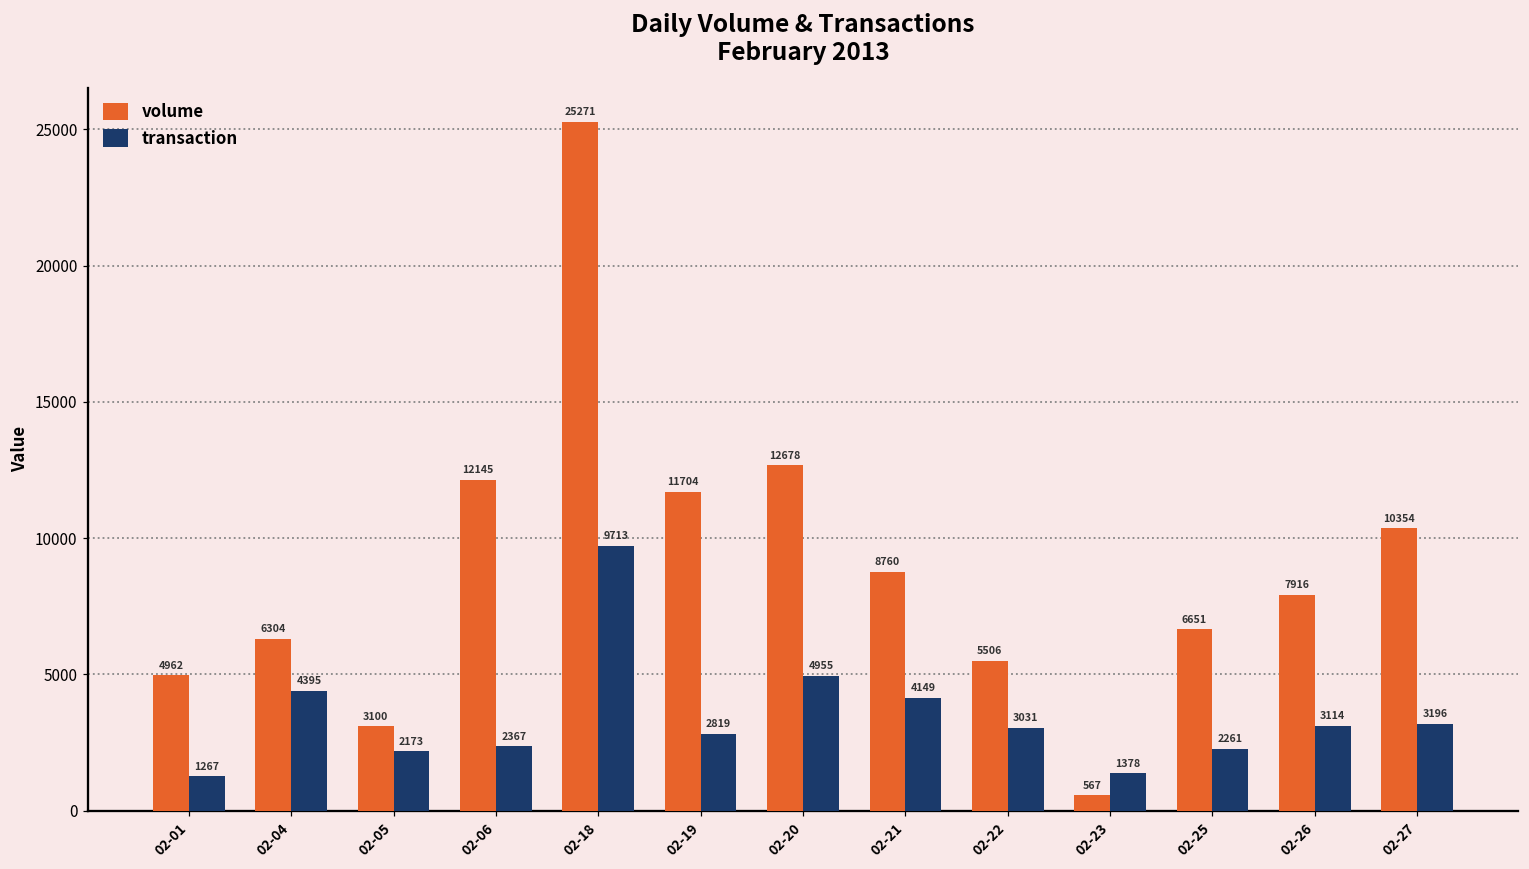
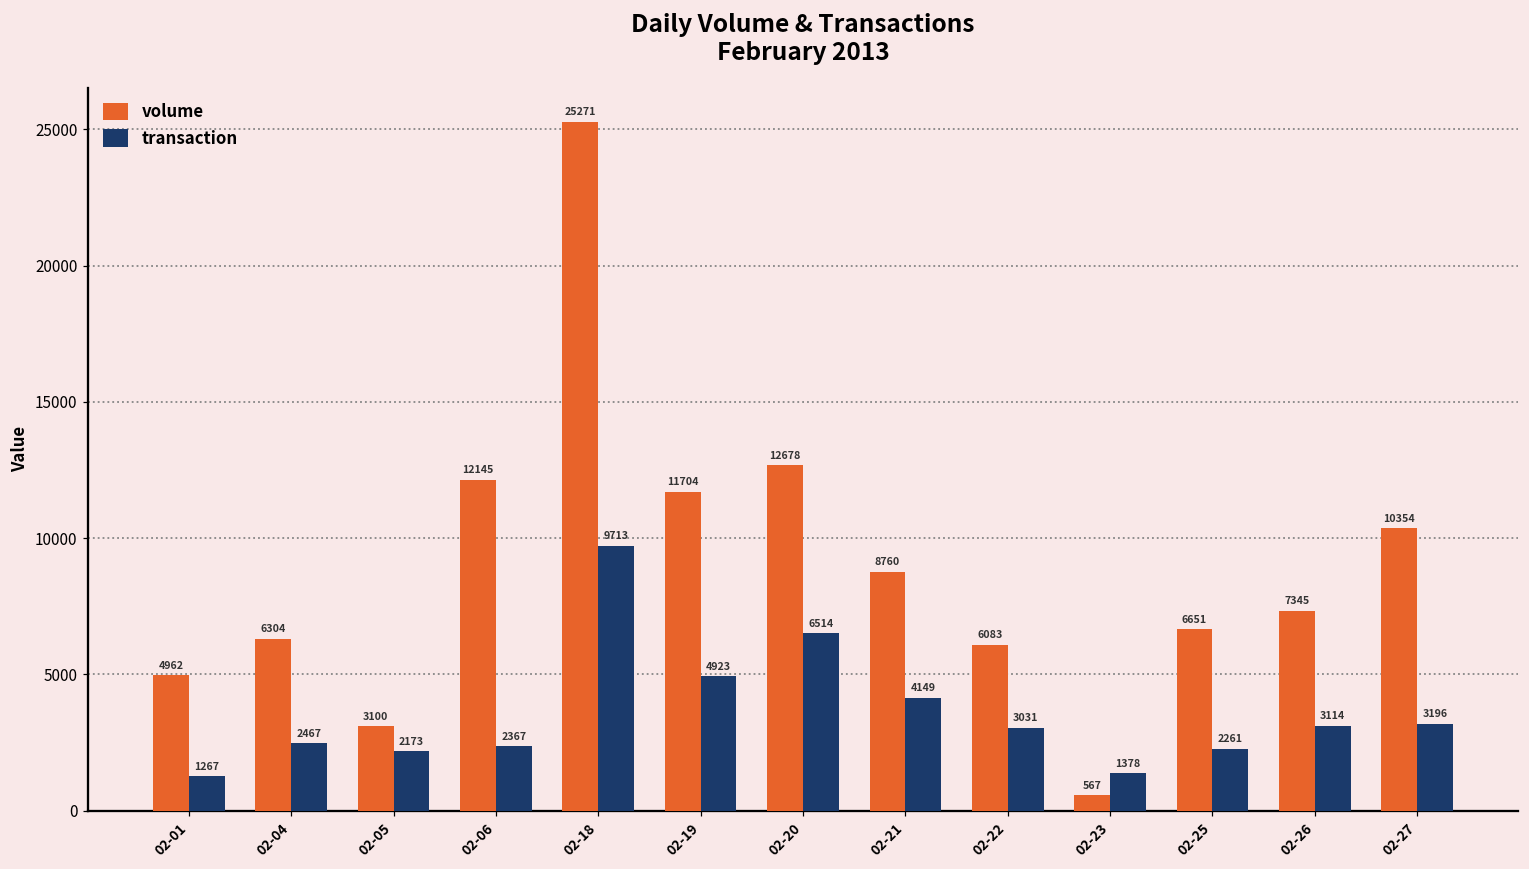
transaction, 02-04: 4395 -> 2467
transaction, 02-19: 2819 -> 4923
transaction, 02-20: 4955 -> 6514
volume, 02-22: 5506 -> 6083
volume, 02-26: 7916 -> 7345
